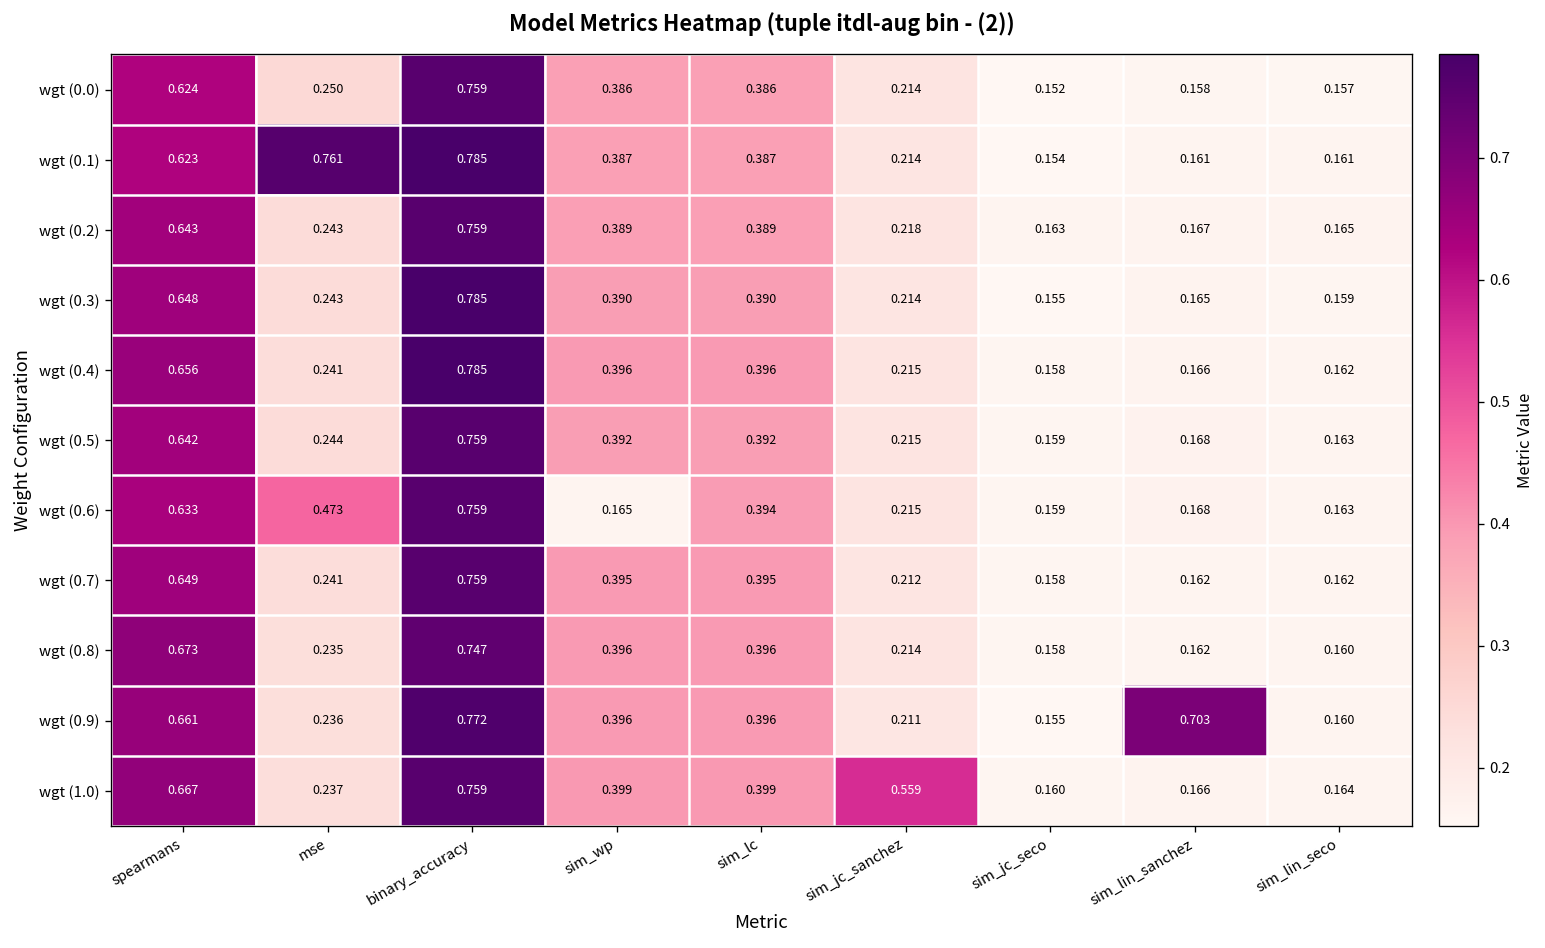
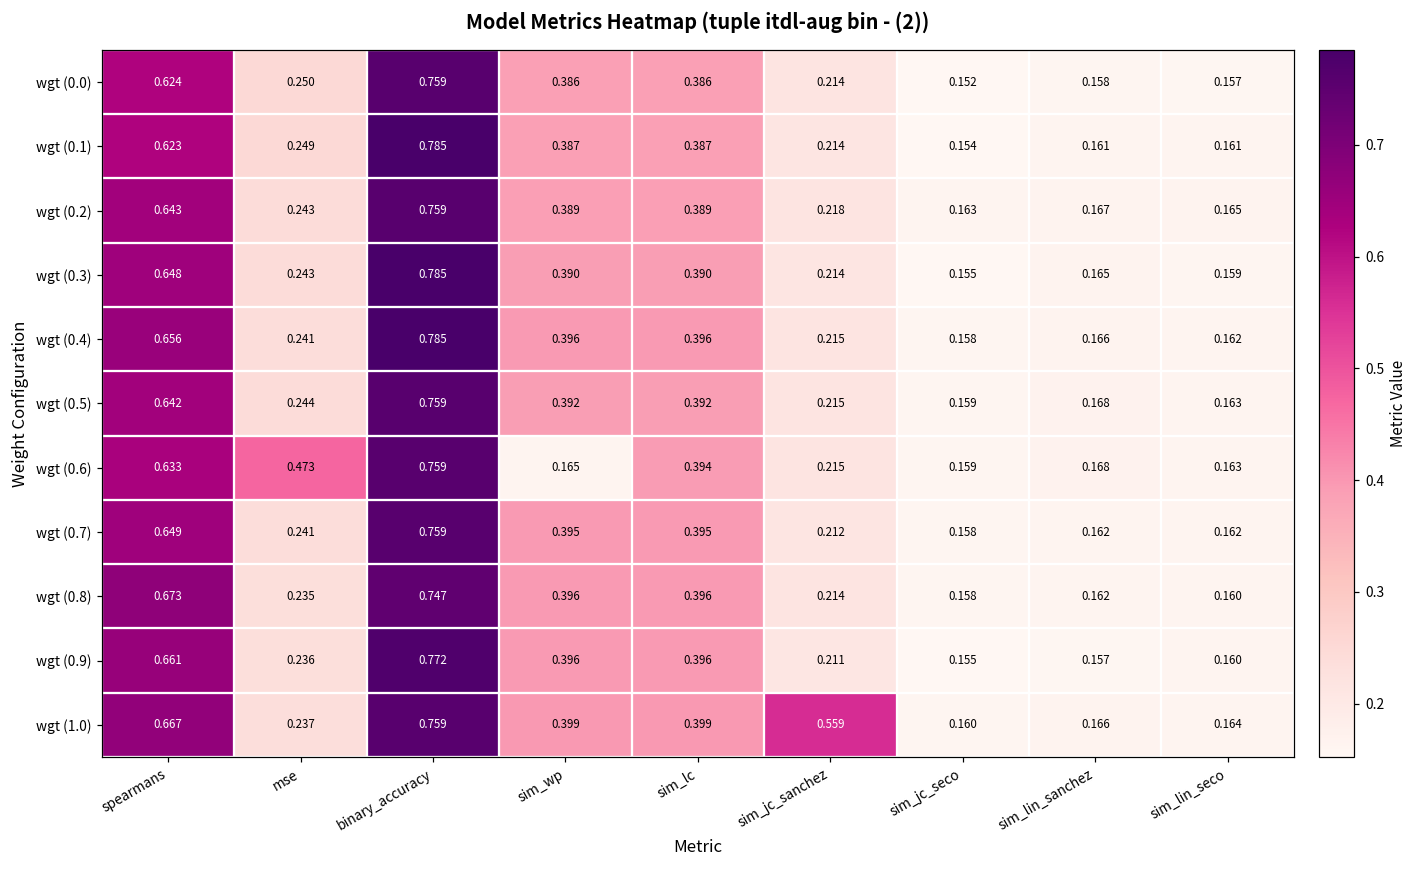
wgt (0.1), mse: 0.761 -> 0.249
wgt (0.9), sim_lin_sanchez: 0.703 -> 0.157
